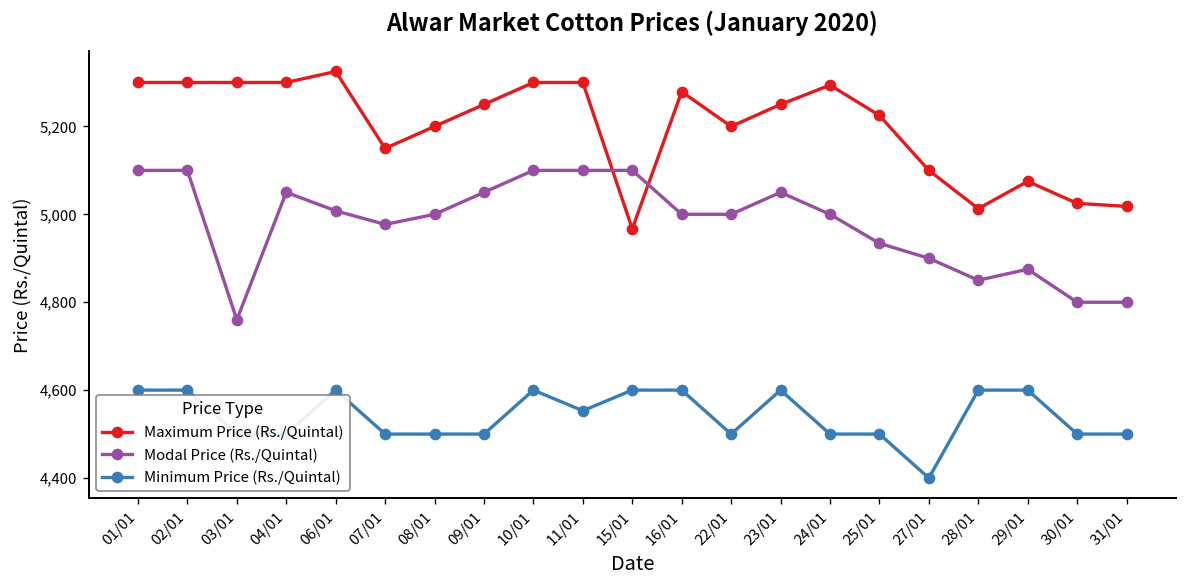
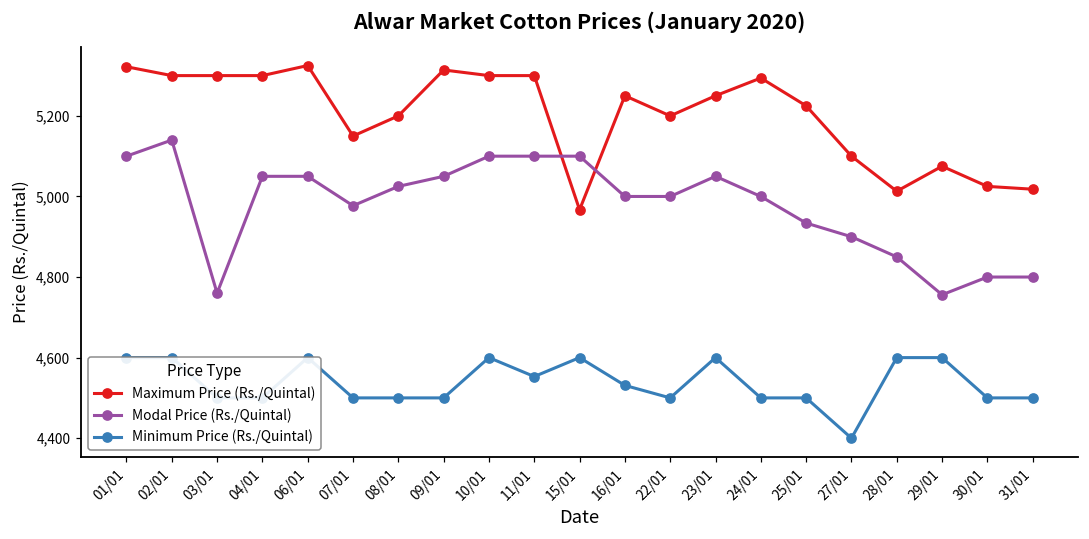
Maximum Price (Rs./Quintal), 01/01: 5,300 -> 5,320
Modal Price (Rs./Quintal), 02/01: 5,100 -> 5,140
Modal Price (Rs./Quintal), 06/01: 5,010 -> 5,050
Modal Price (Rs./Quintal), 08/01: 5,000 -> 5,030
Maximum Price (Rs./Quintal), 09/01: 5,250 -> 5,310
Maximum Price (Rs./Quintal), 16/01: 5,280 -> 5,250
Minimum Price (Rs./Quintal), 16/01: 4,600 -> 4,530
Modal Price (Rs./Quintal), 29/01: 4,880 -> 4,760
